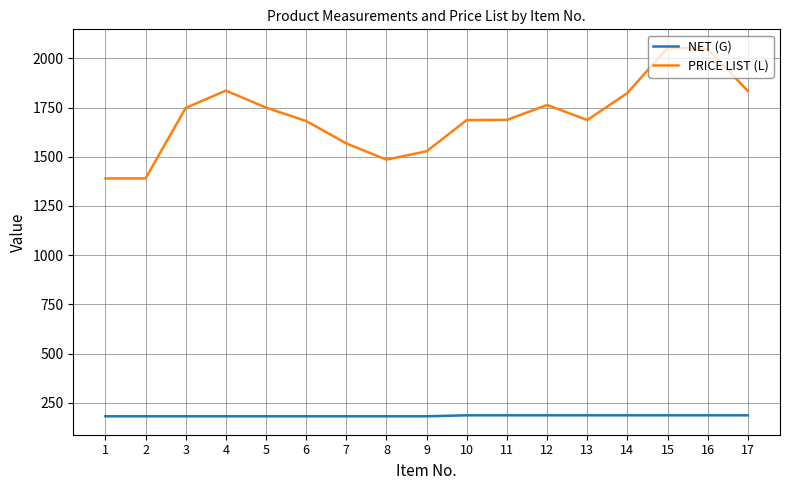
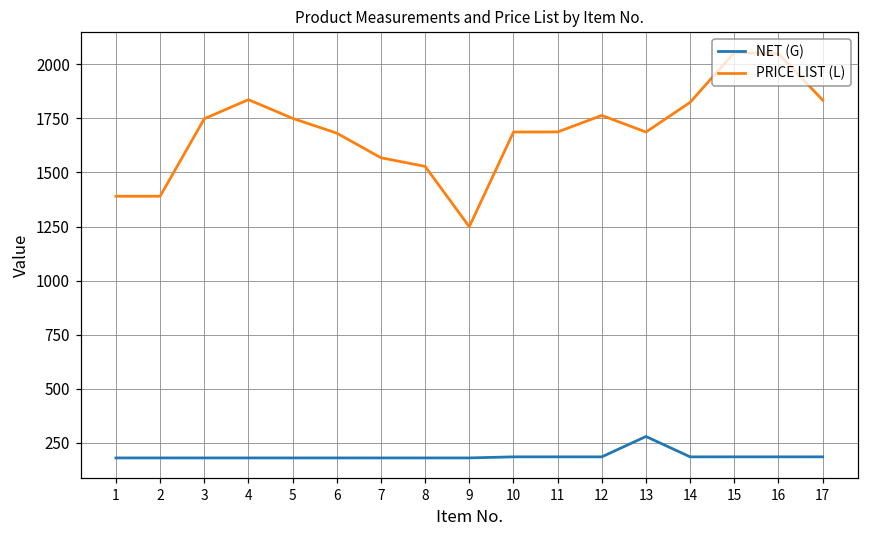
PRICE LIST (L), 8: 1490 -> 1530
PRICE LIST (L), 9: 1530 -> 1250
NET (G), 13: 190 -> 280
